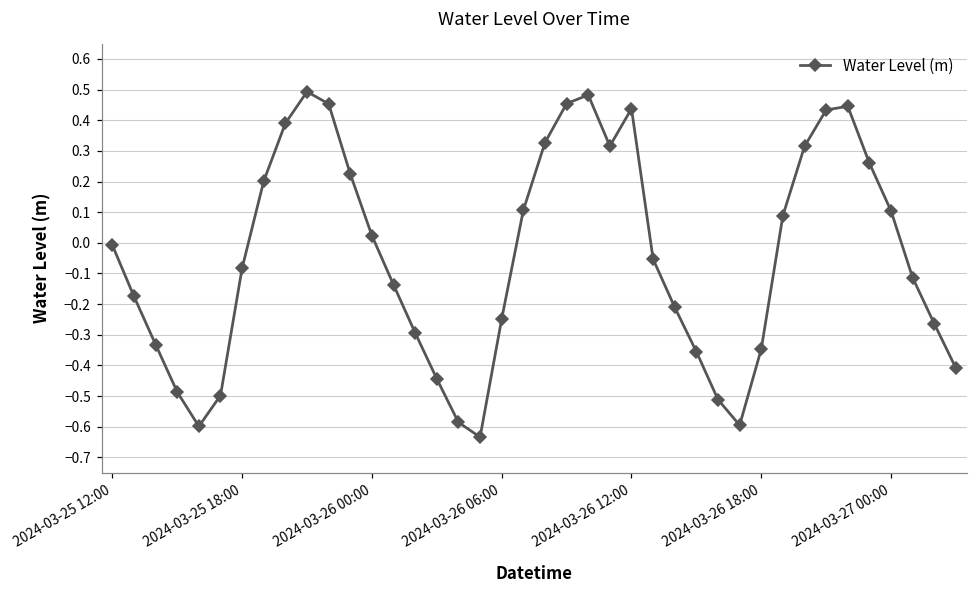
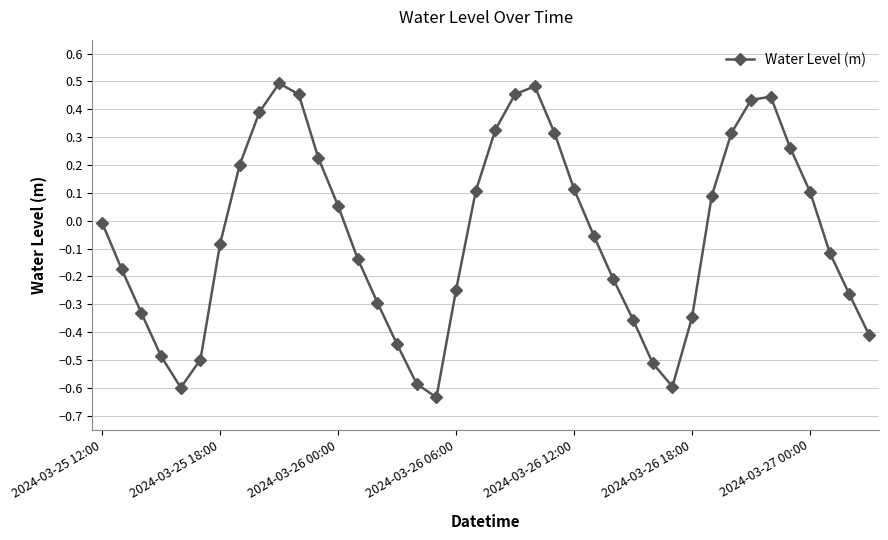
2024-03-26 00:00: 0.02 -> 0.05
2024-03-26 12:00: 0.44 -> 0.11
